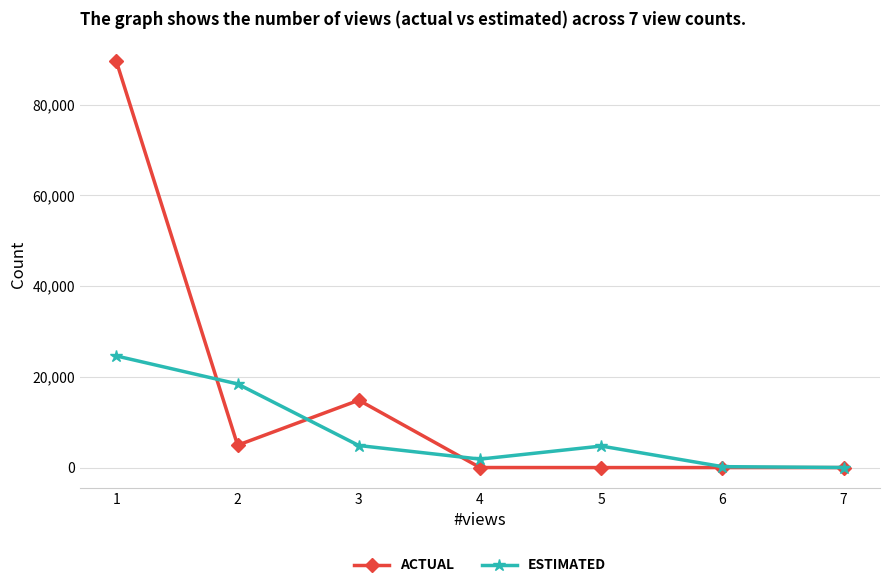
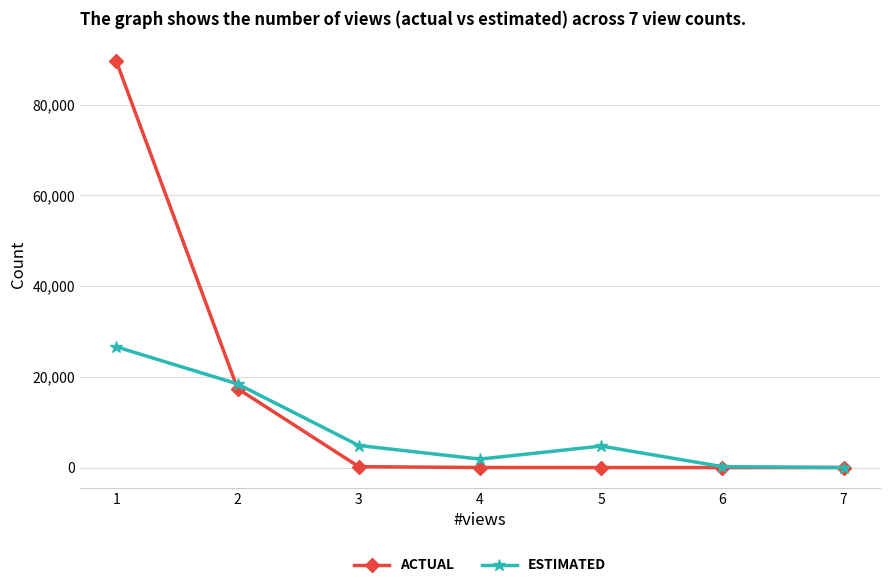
ESTIMATED, 1: 25,000 -> 27,000
ACTUAL, 2: 5,000 -> 17,000
ACTUAL, 3: 15,000 -> 0
